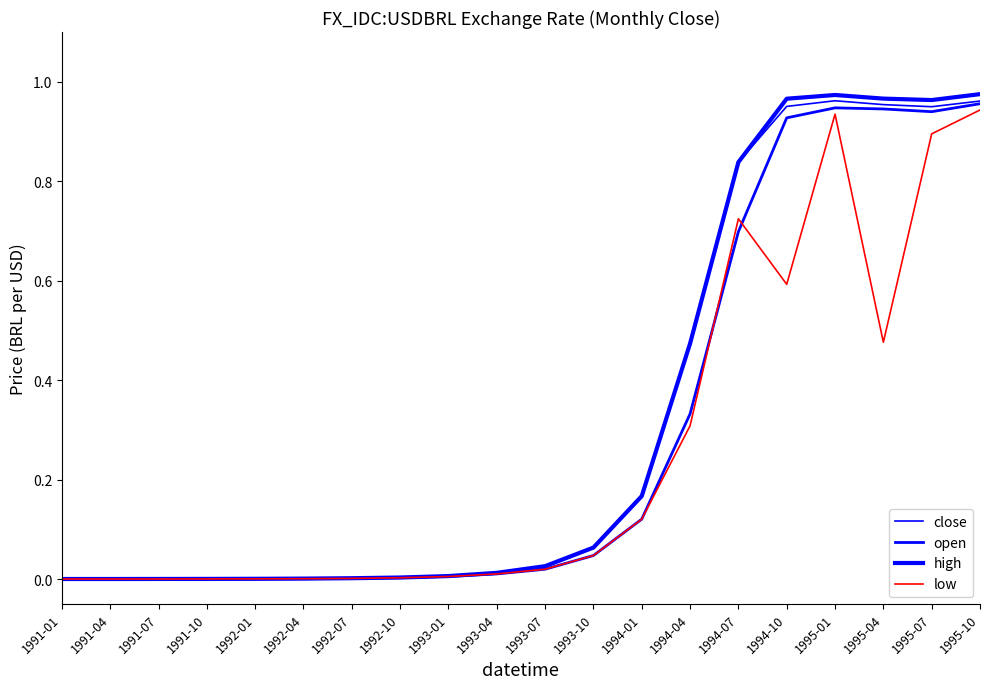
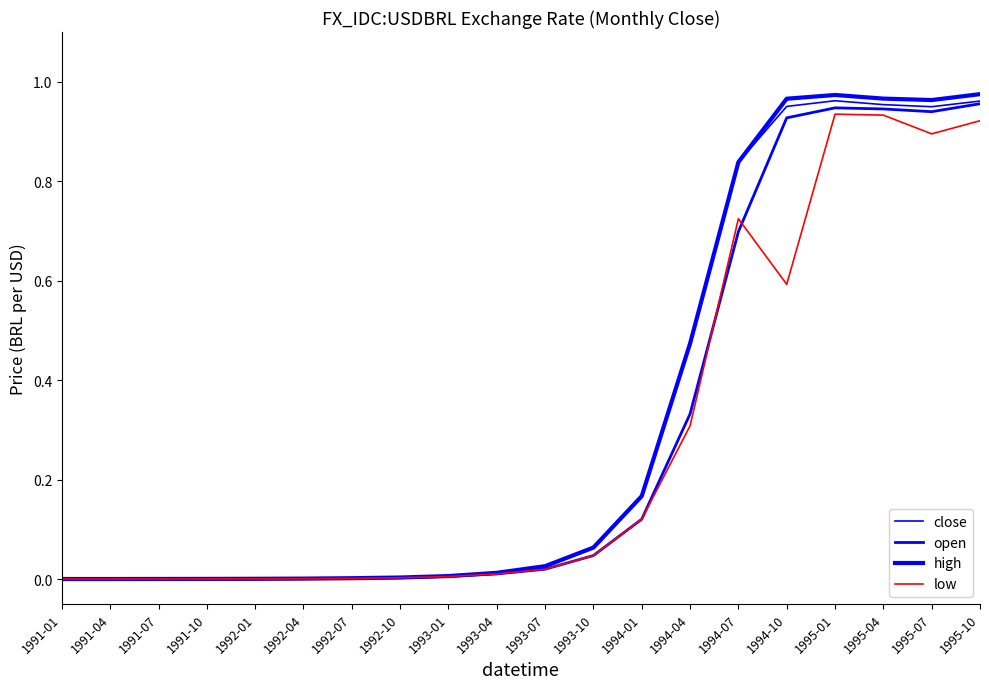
low, 1995-04: 0.48 -> 0.93
low, 1995-10: 0.94 -> 0.92
